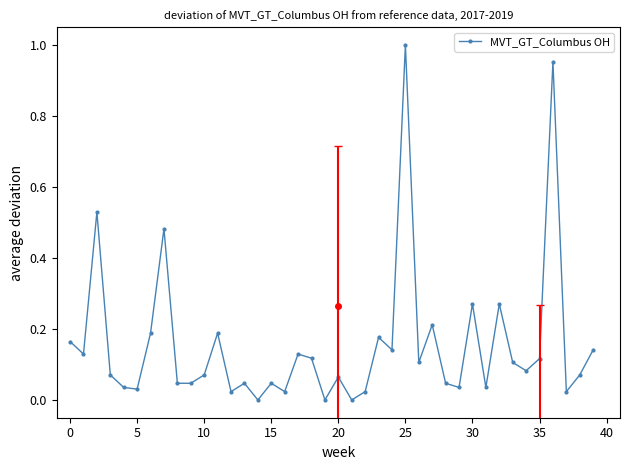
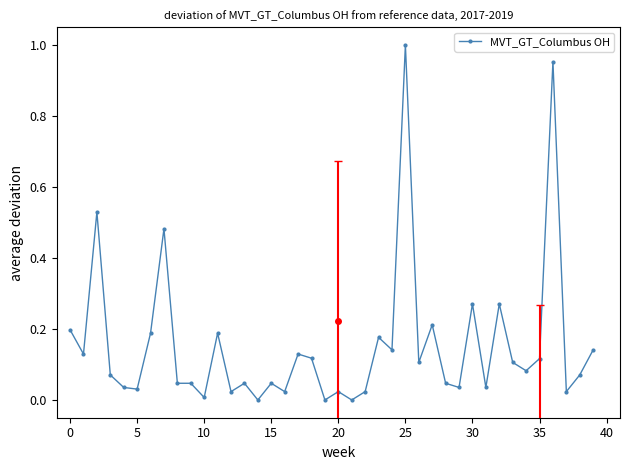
MVT_GT_Columbus OH, 0: 0.16 -> 0.20
MVT_GT_Columbus OH, 10: 0.07 -> 0.01
MVT_GT_Columbus OH, 20: 0.06 -> 0.02
